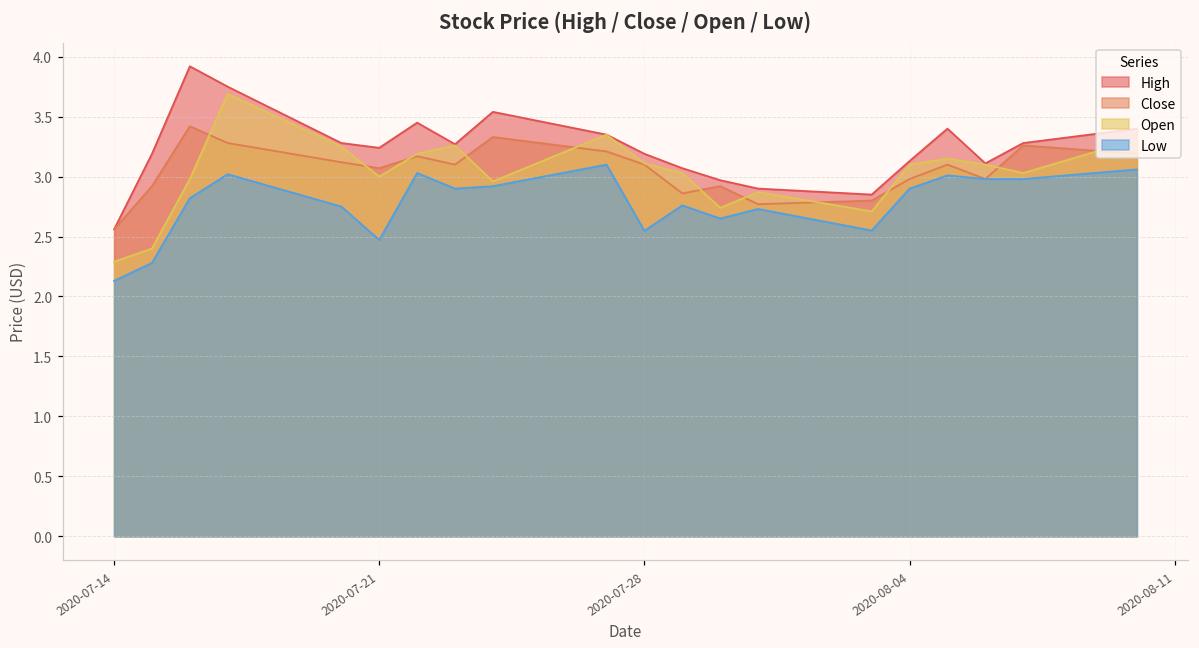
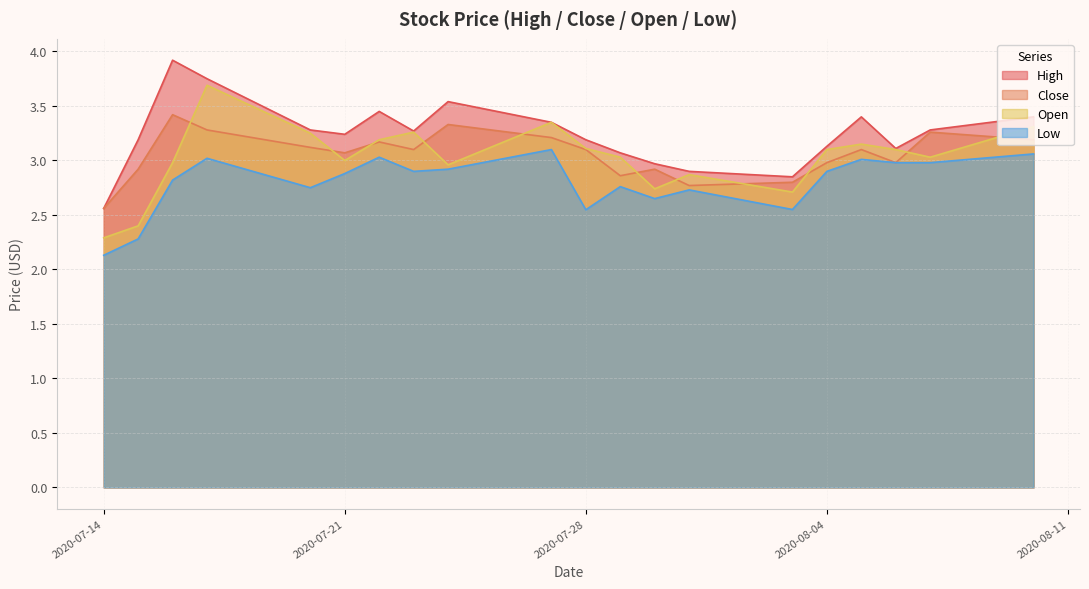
Low, 2020-07-21: 2.47 -> 2.88
